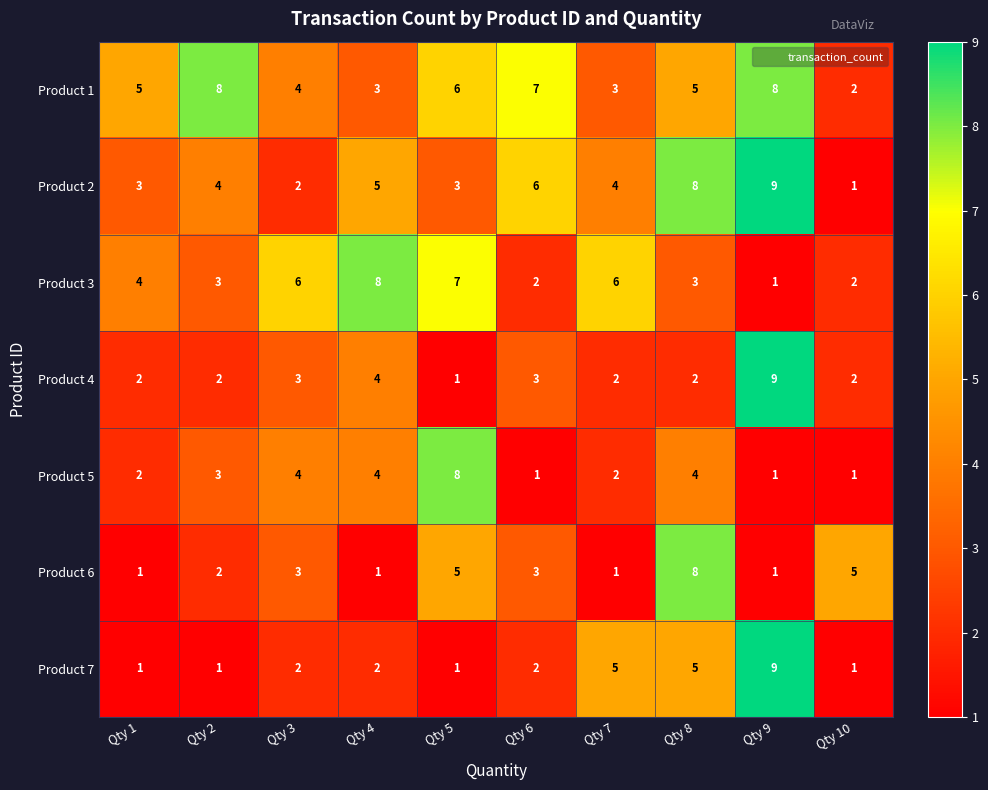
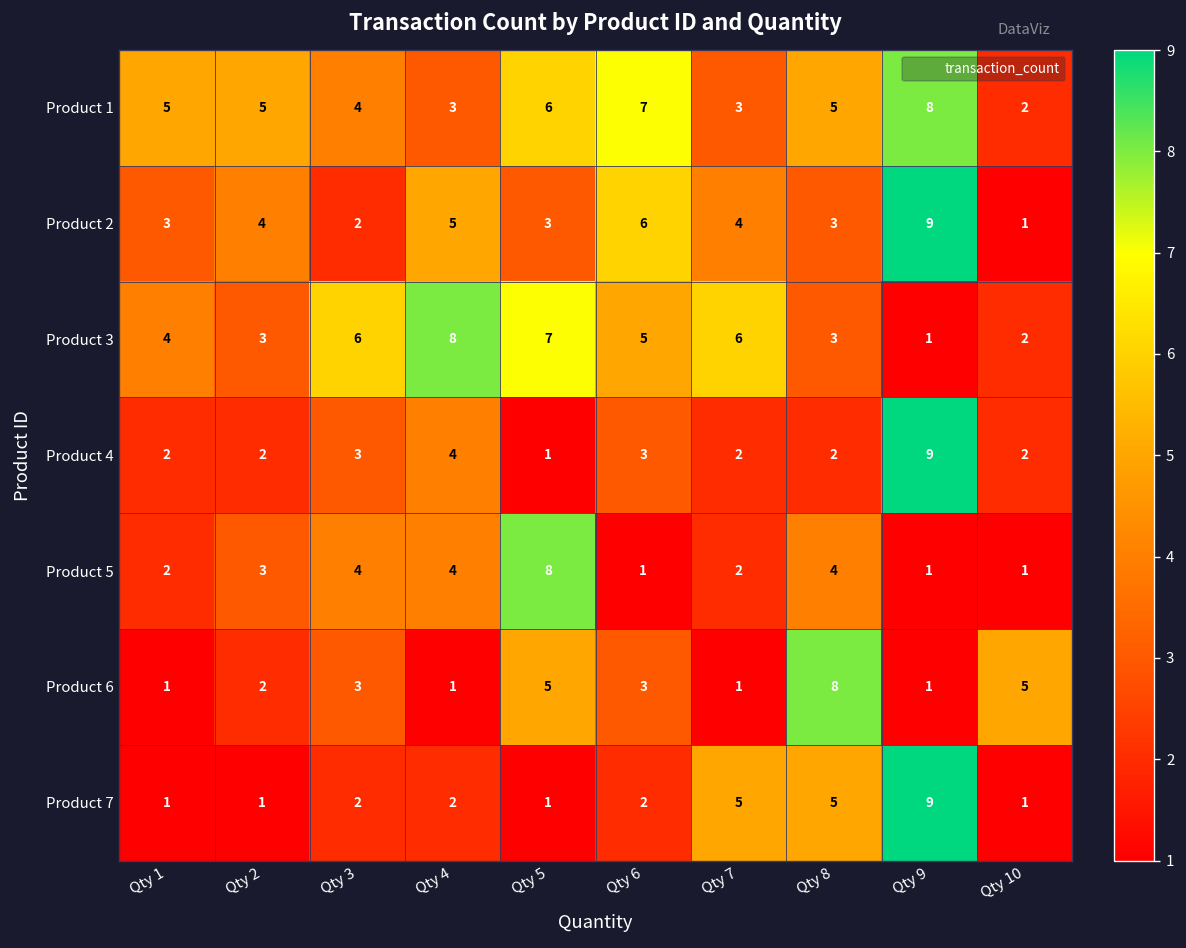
Product 1, Qty 2: 8 -> 5
Product 2, Qty 8: 8 -> 3
Product 3, Qty 6: 2 -> 5
